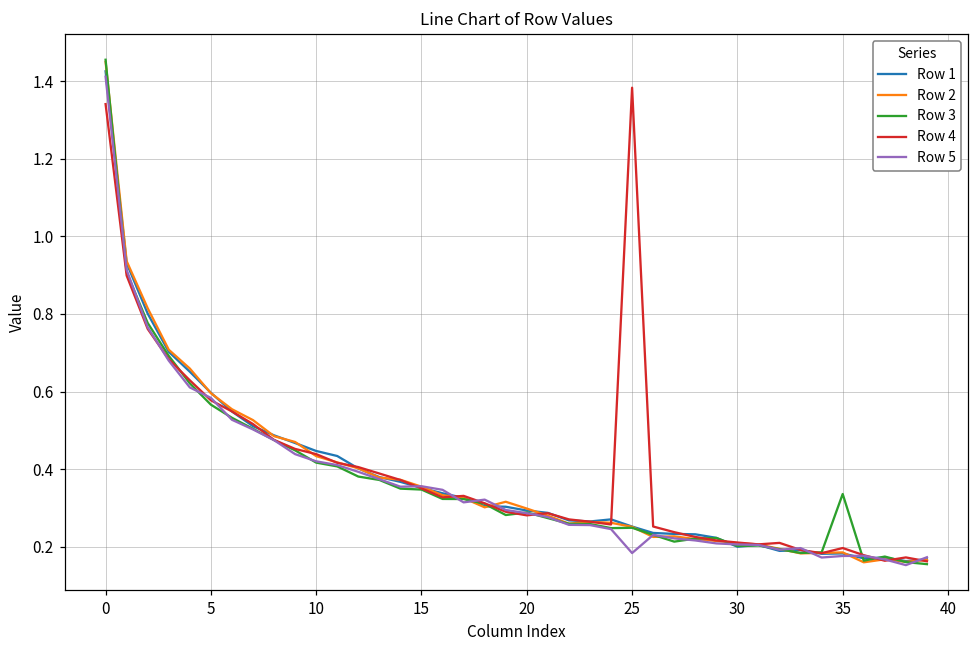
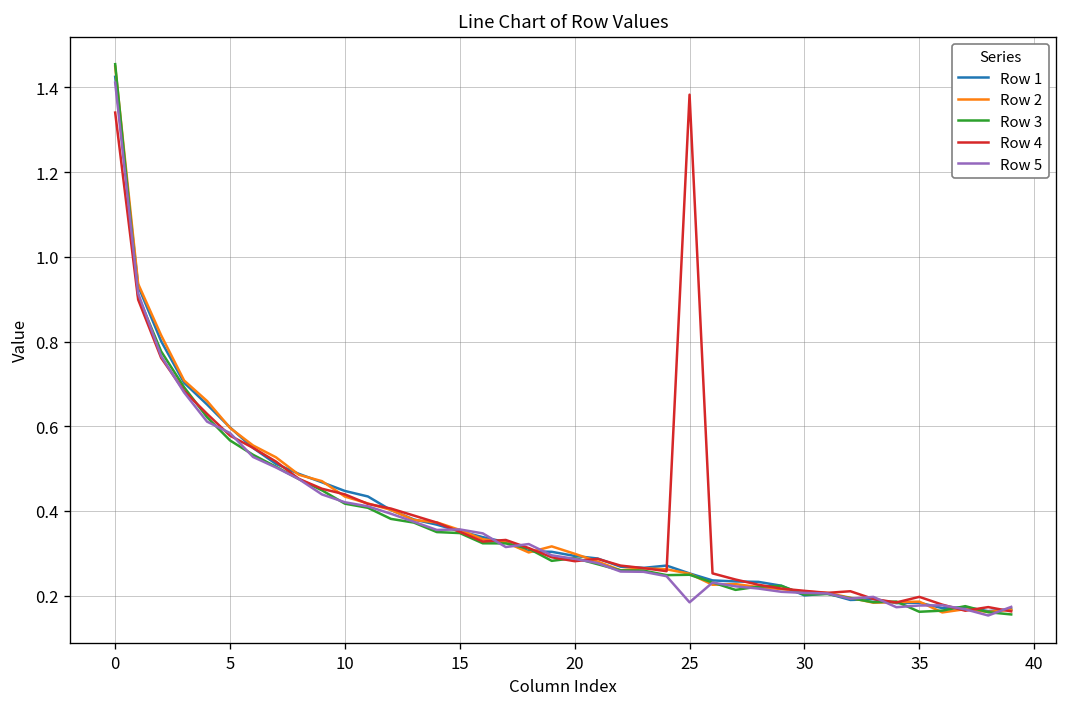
Row 3, 35: 0.34 -> 0.16
